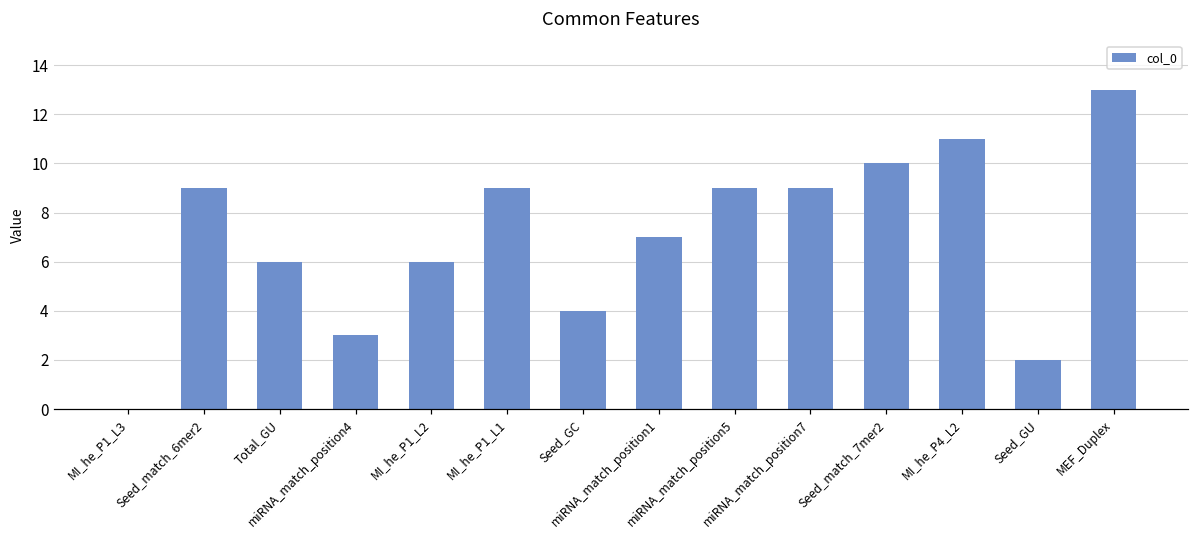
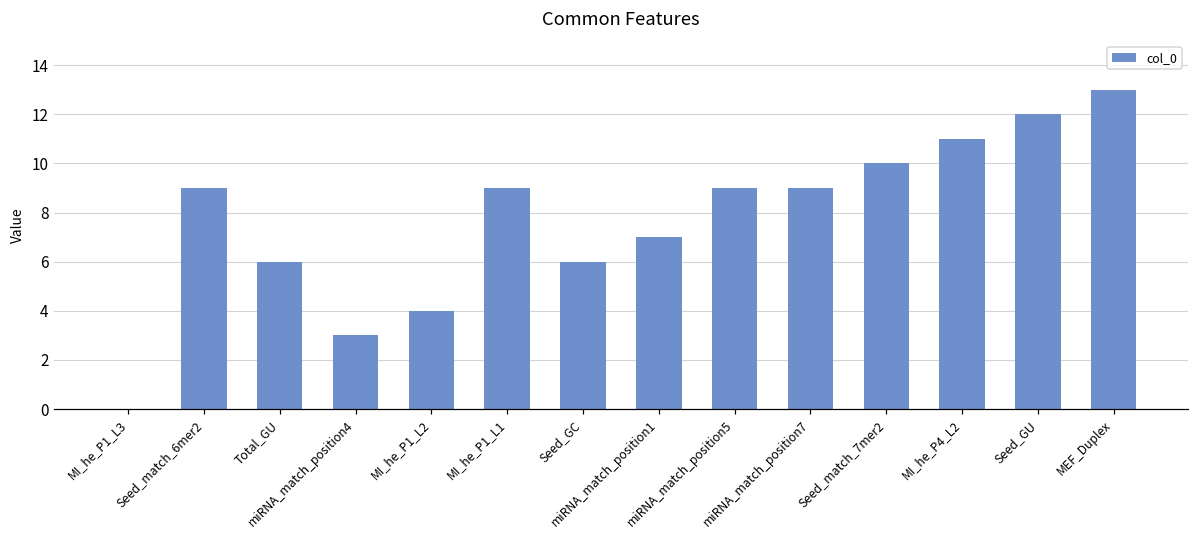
MI_he_P1_L2: 6 -> 4
Seed_GC: 4 -> 6
Seed_GU: 2 -> 12
